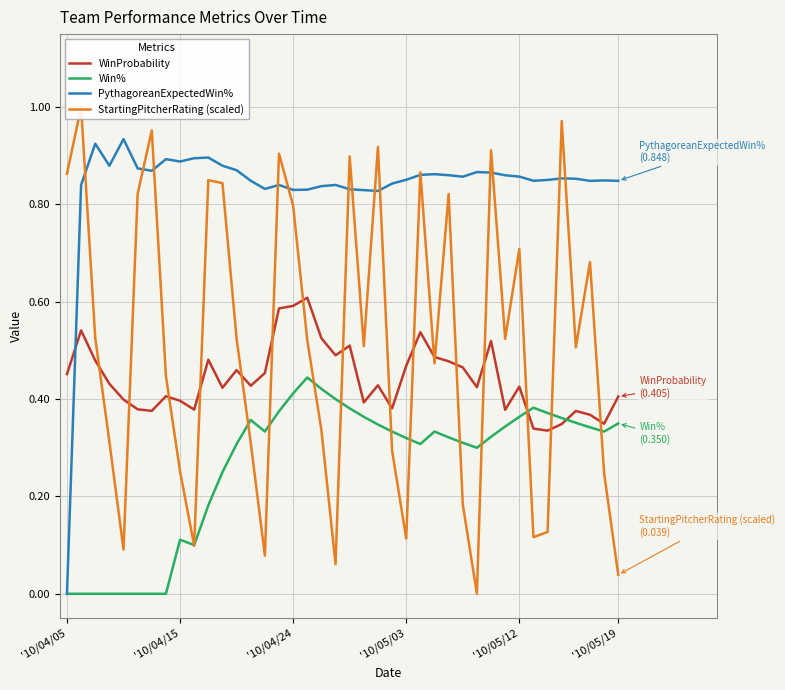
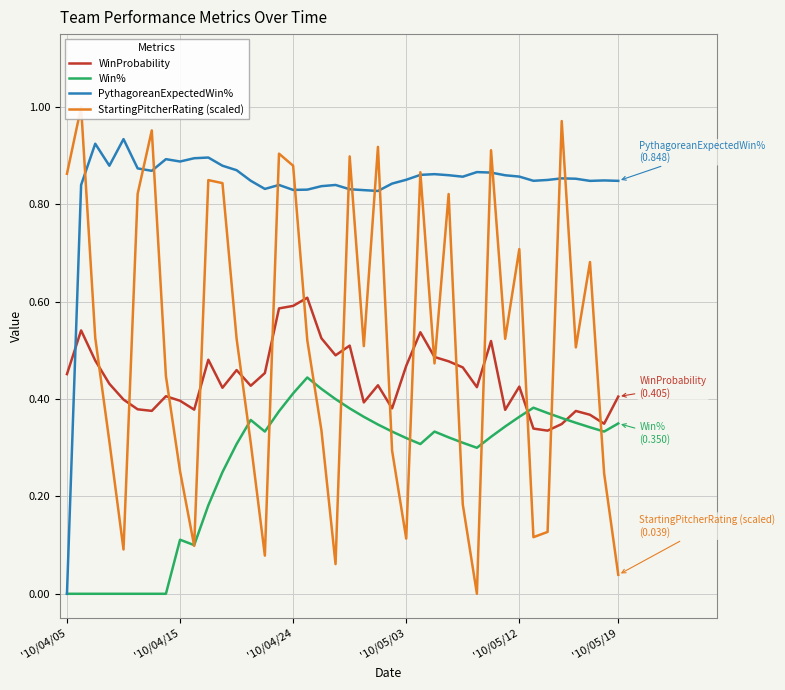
StartingPitcherRating (scaled), '10/04/24: 0.80 -> 0.88
